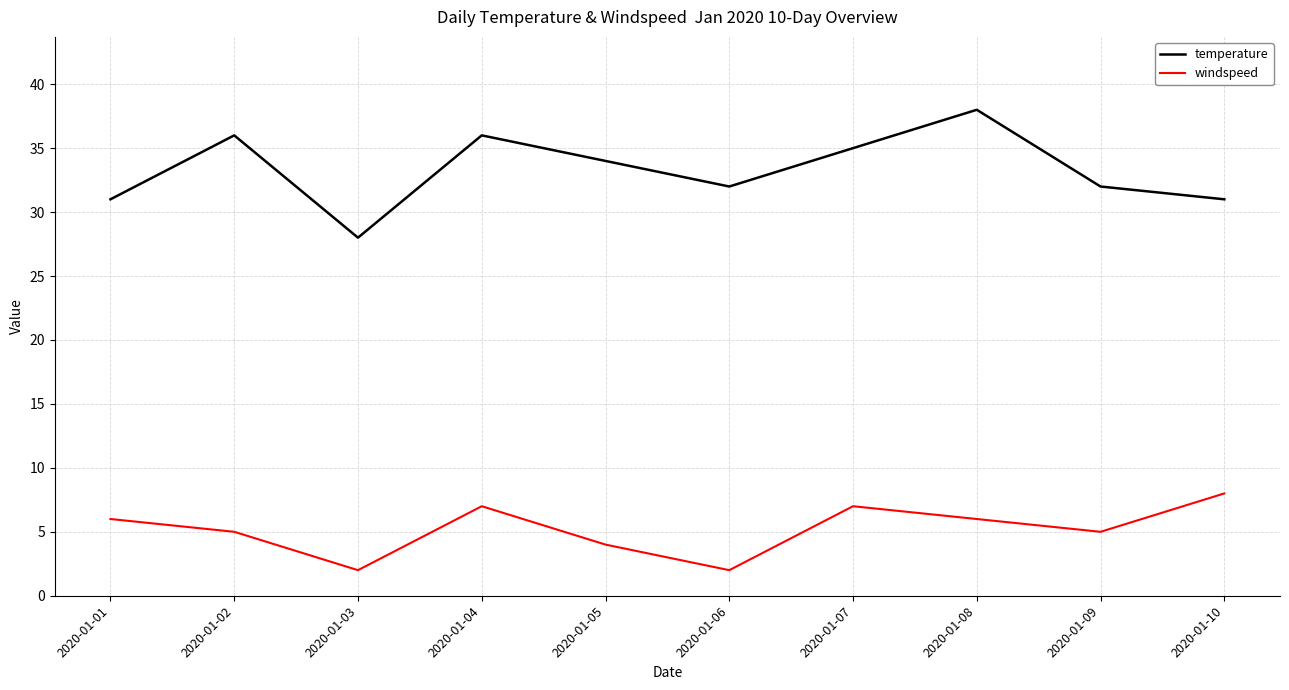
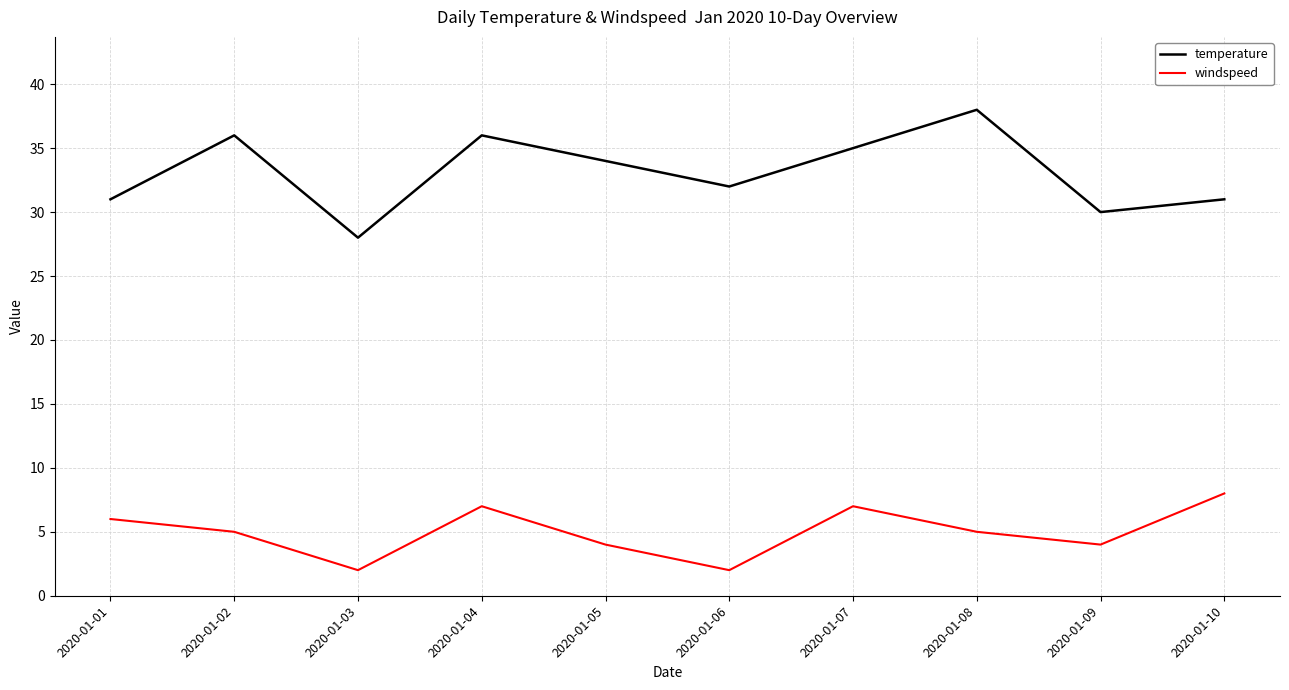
windspeed, 2020-01-08: 6 -> 5
temperature, 2020-01-09: 32 -> 30
windspeed, 2020-01-09: 5 -> 4
